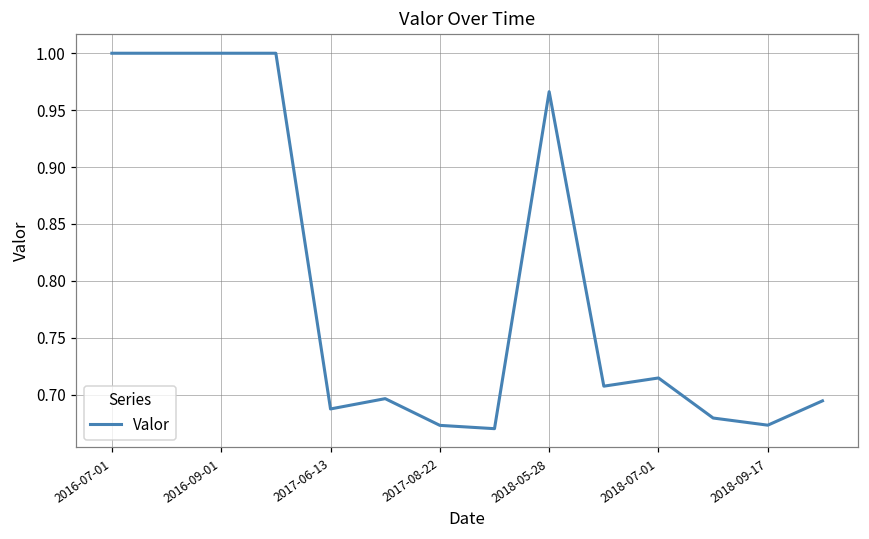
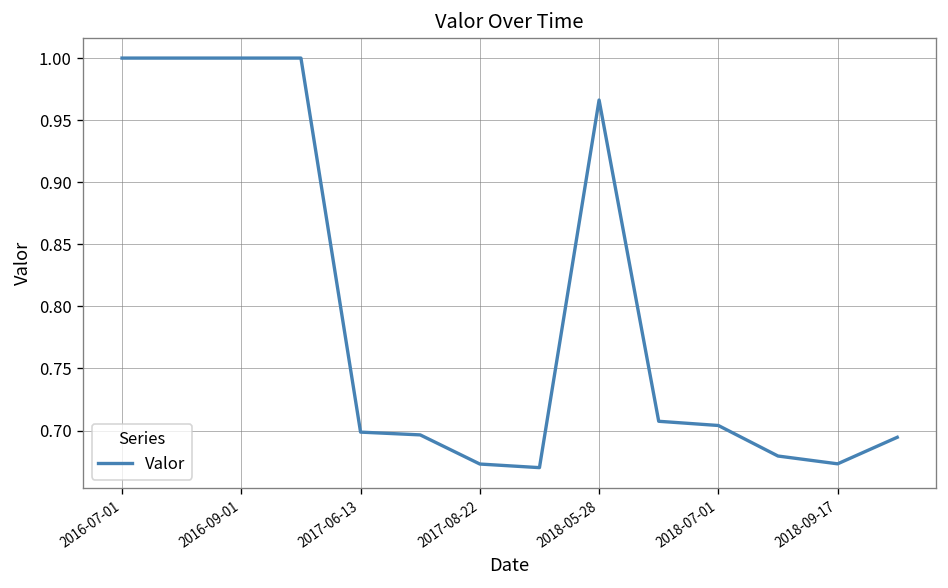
2017-06-13: 0.687 -> 0.699
2018-07-01: 0.715 -> 0.704
